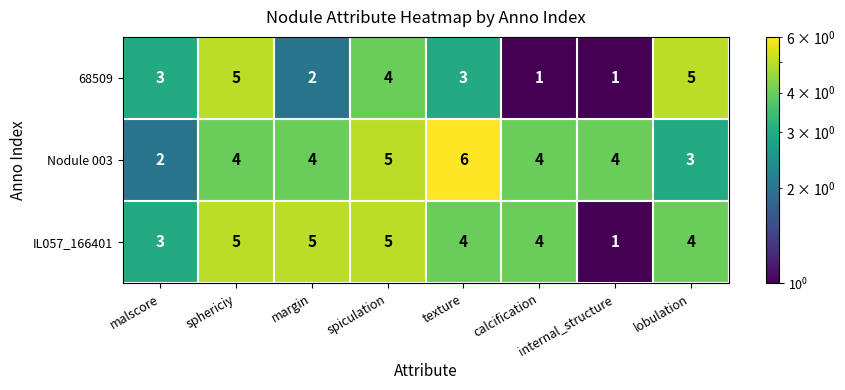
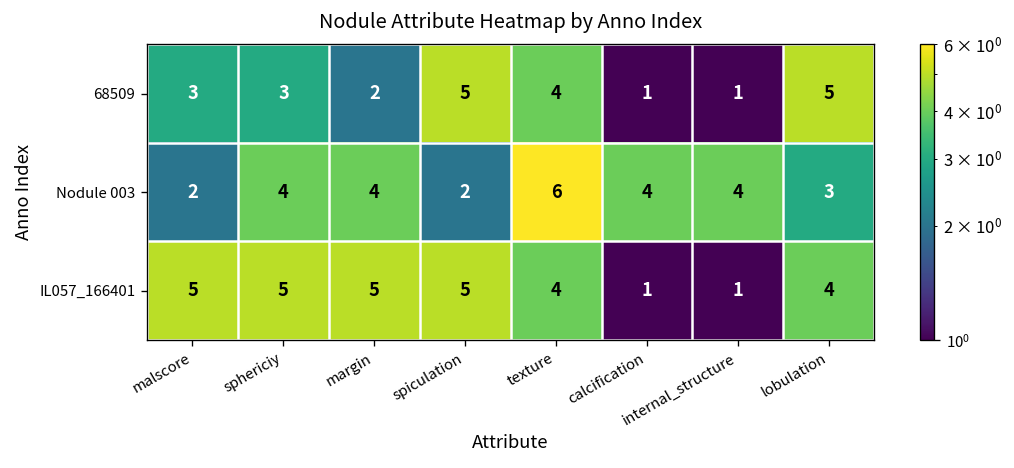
68509, sphericiy: 5 -> 3
68509, spiculation: 4 -> 5
68509, texture: 3 -> 4
Nodule 003, spiculation: 5 -> 2
IL057_166401, malscore: 3 -> 5
IL057_166401, calcification: 4 -> 1
